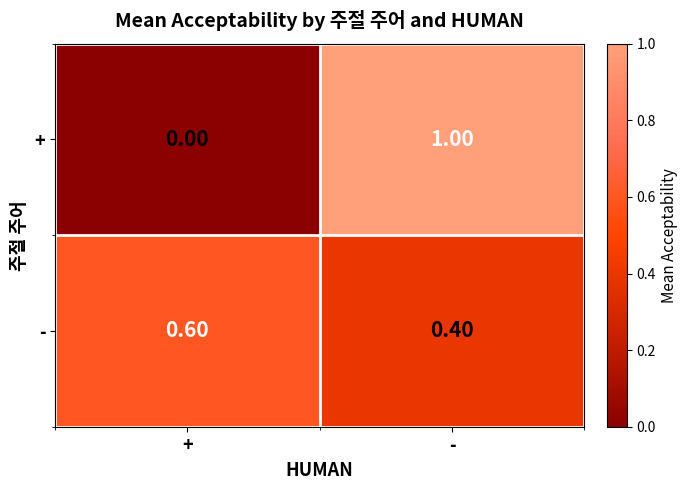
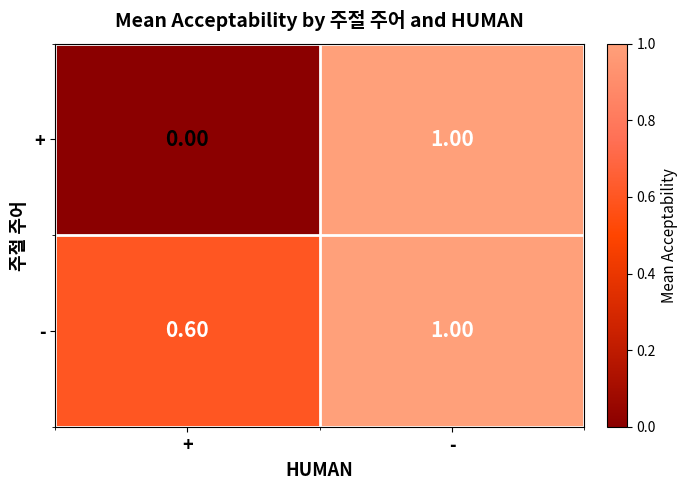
-, -: 0.40 -> 1.00
